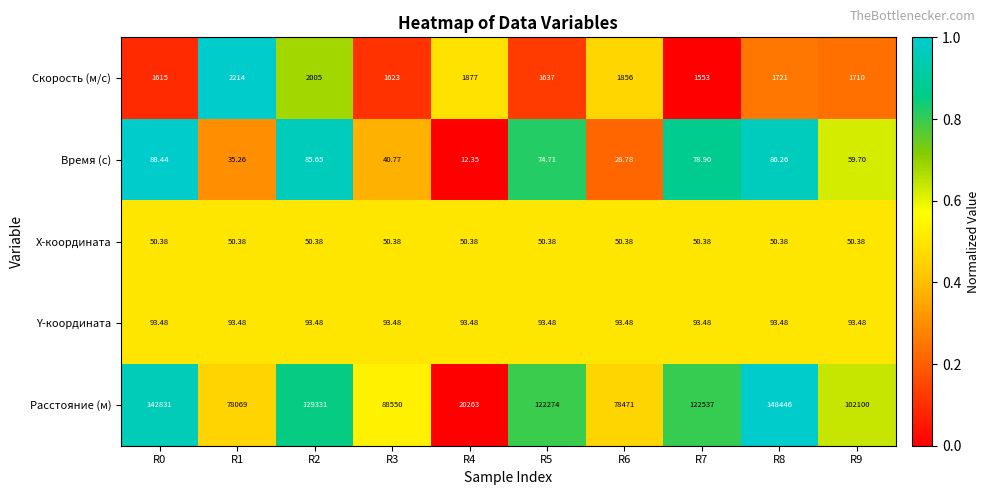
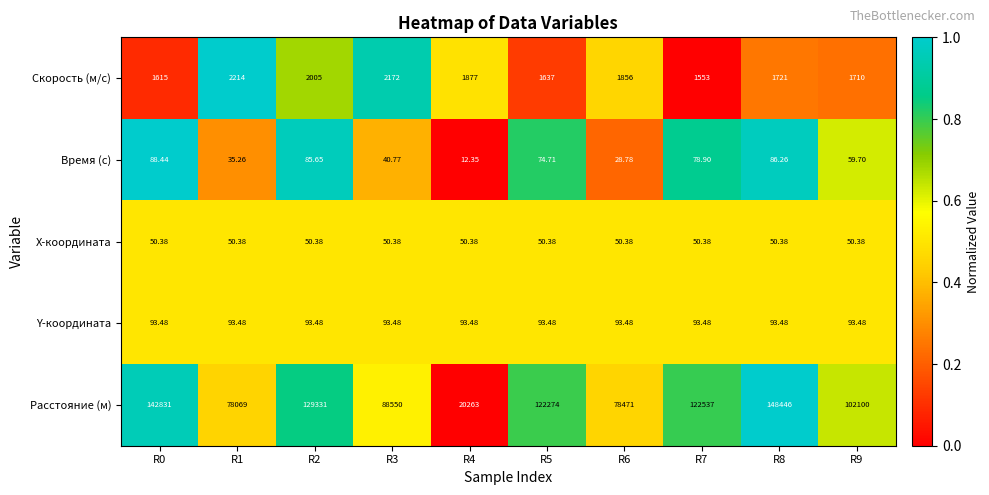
Скорость (м/с), R3: 1623 -> 2172
